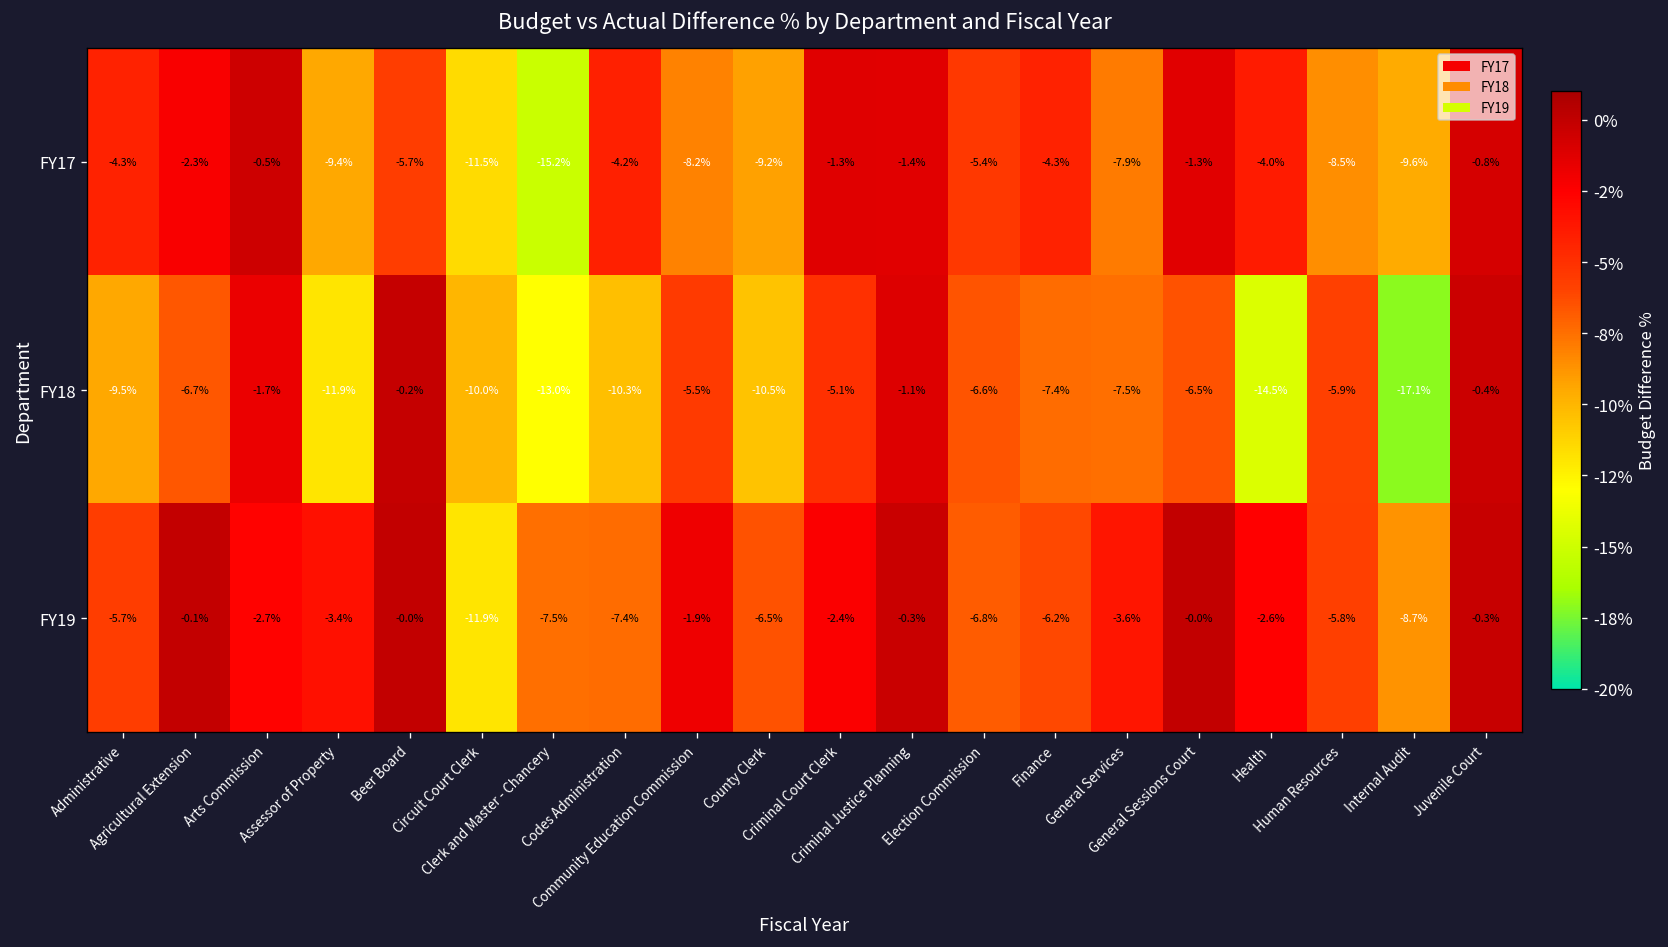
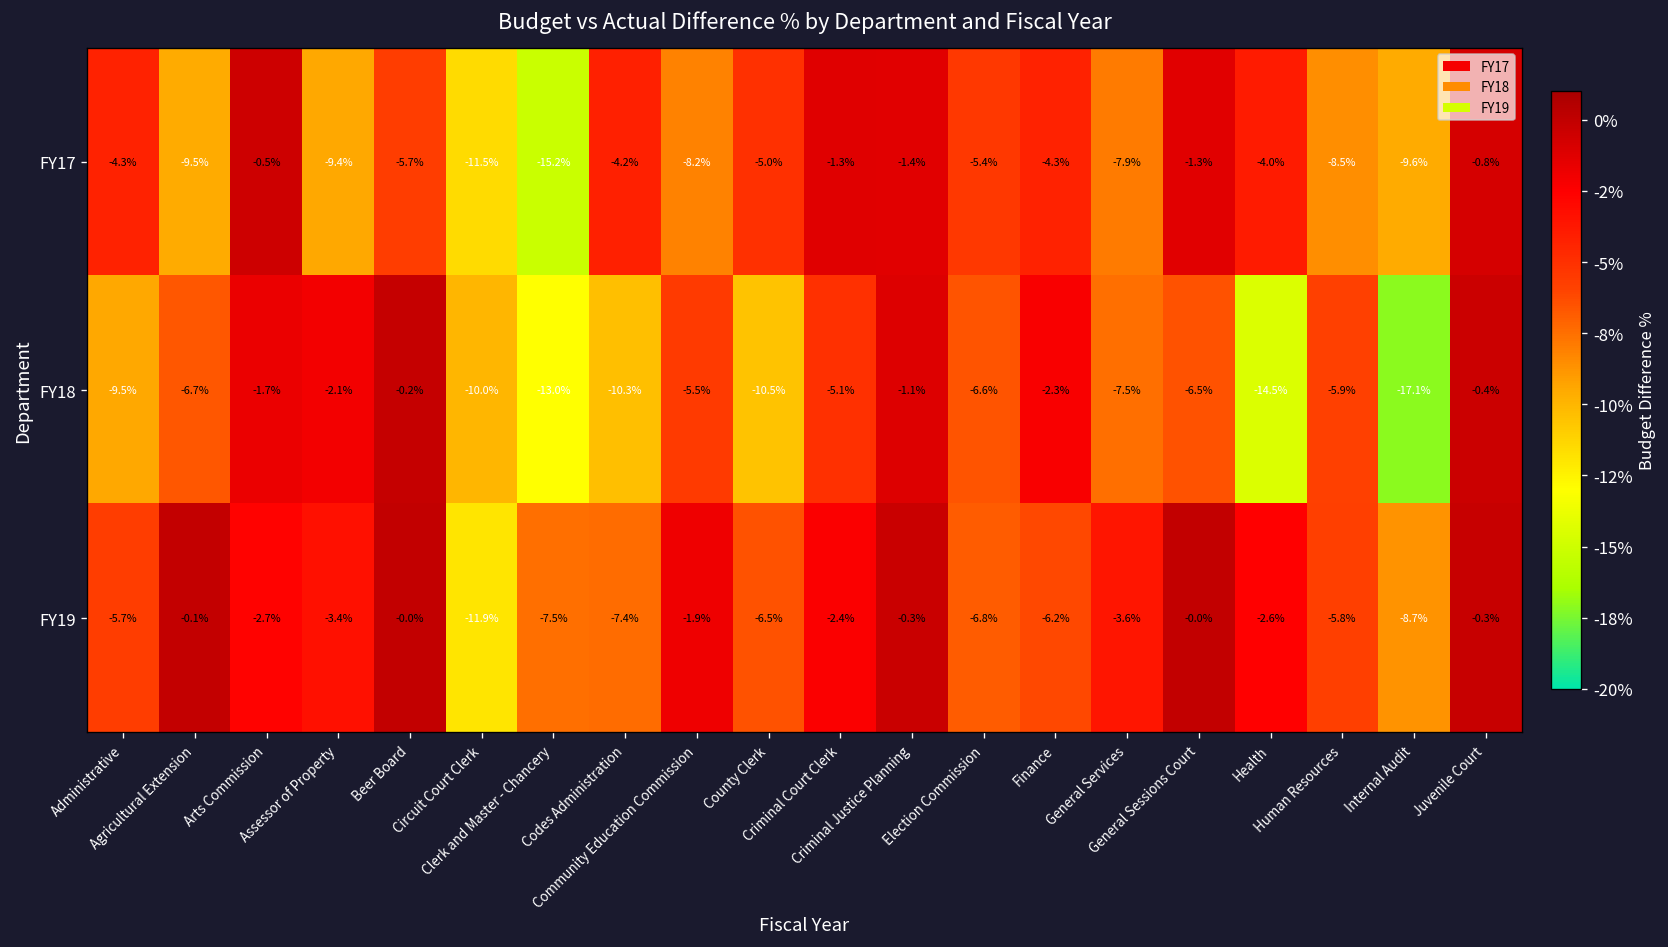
FY17, Agricultural Extension: -2.3% -> -9.5%
FY17, County Clerk: -9.2% -> -5.0%
FY18, Assessor of Property: -11.9% -> -2.1%
FY18, Finance: -7.4% -> -2.3%
